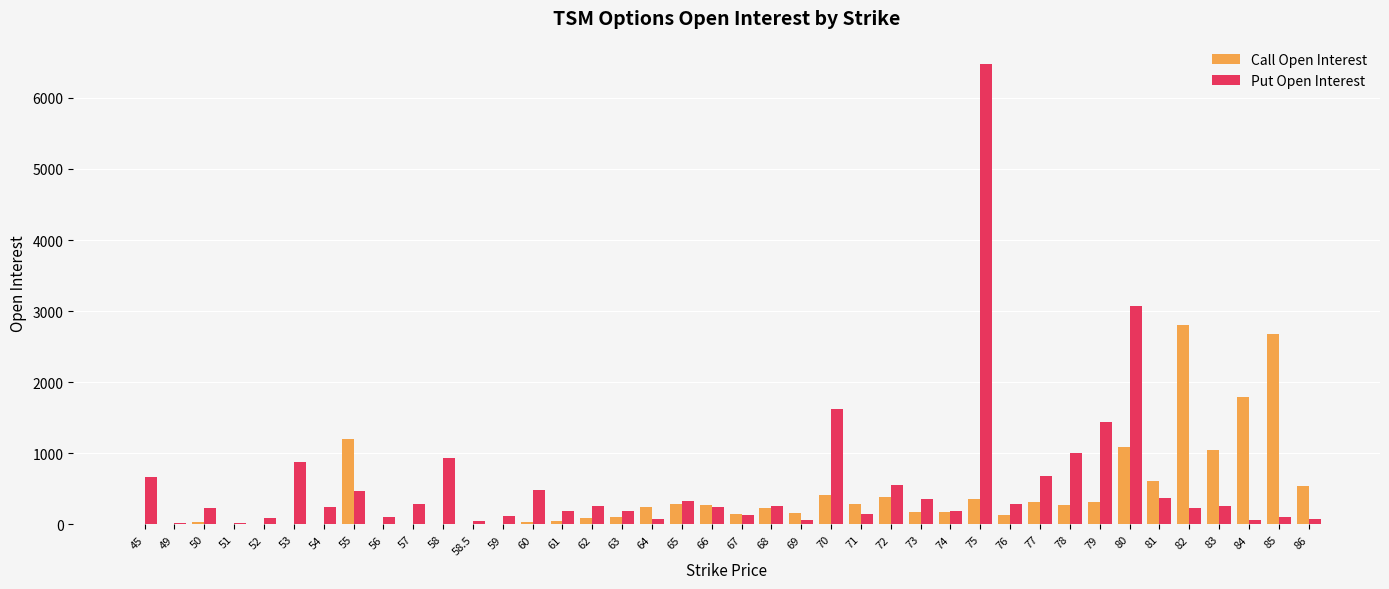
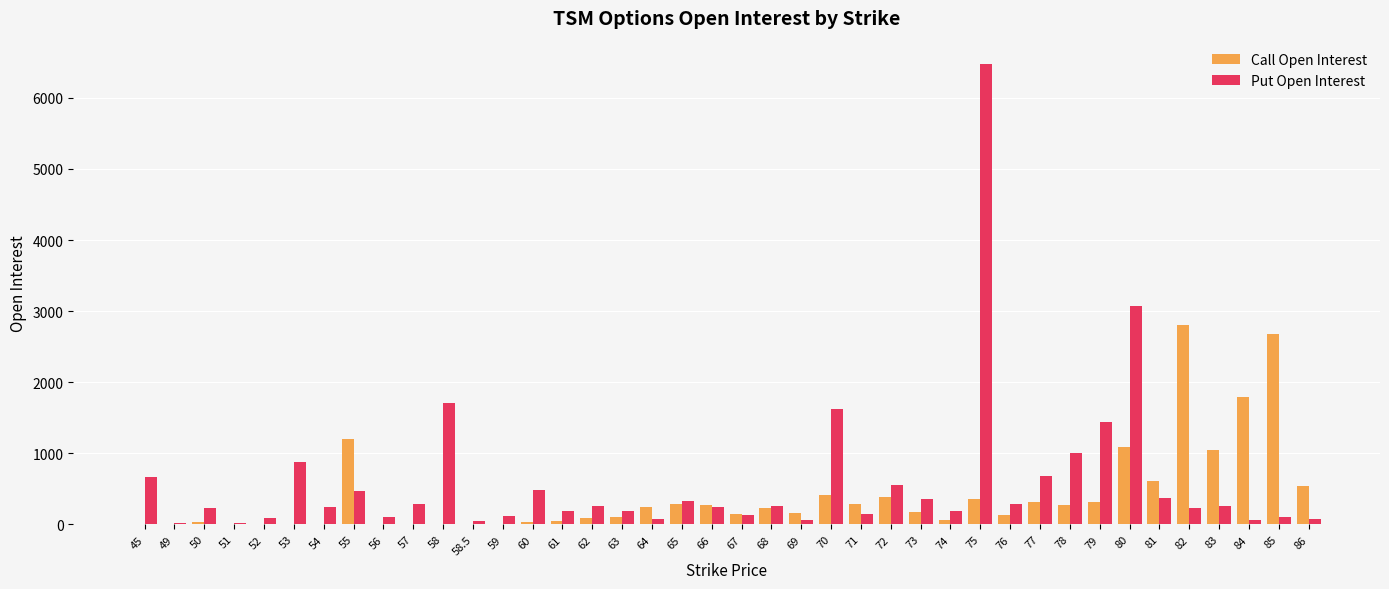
Put Open Interest, 58: 900 -> 1700
Call Open Interest, 74: 200 -> 100
